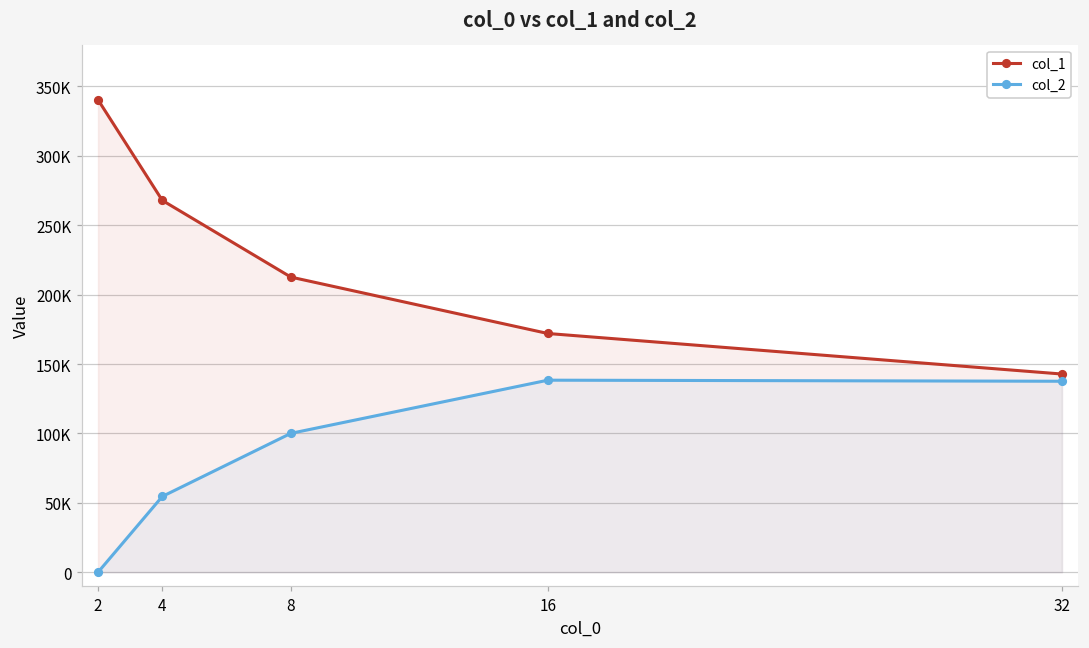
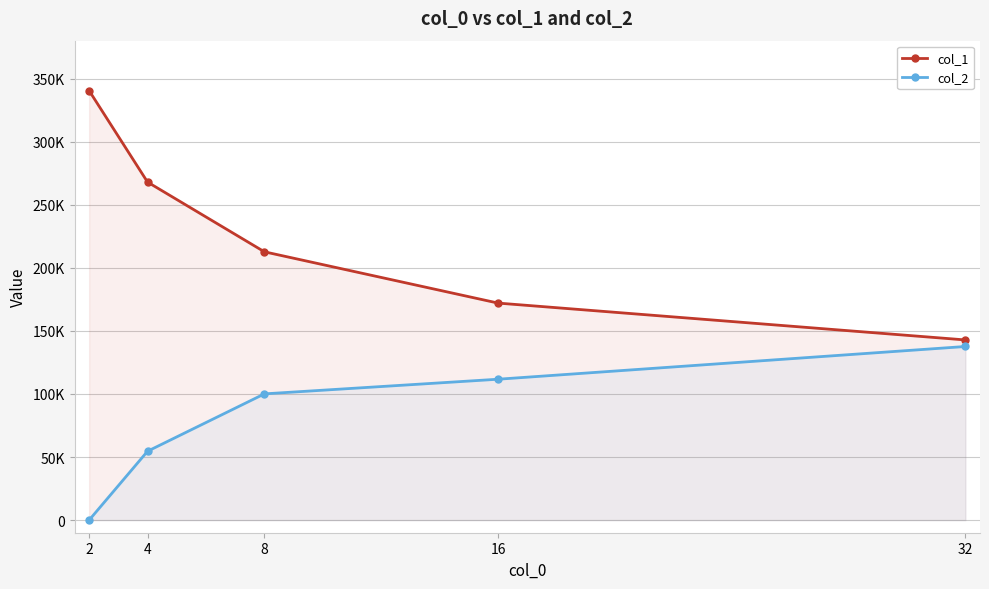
col_2, 16: 138000 -> 112000
